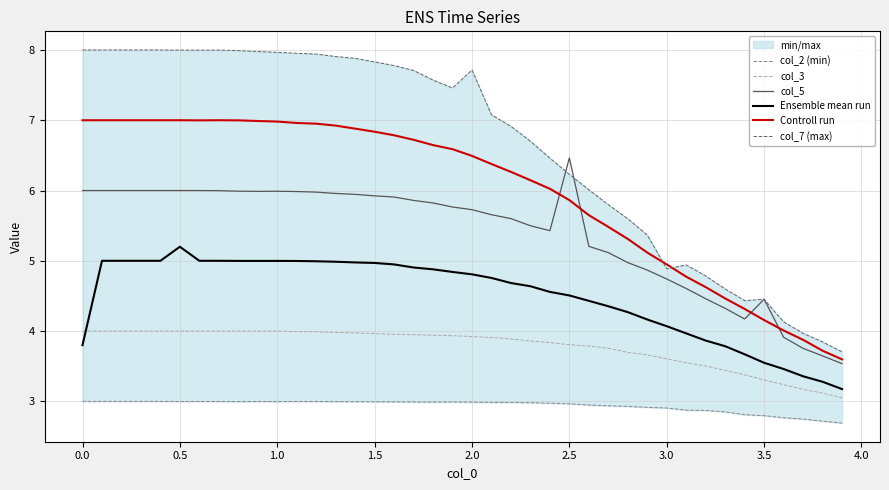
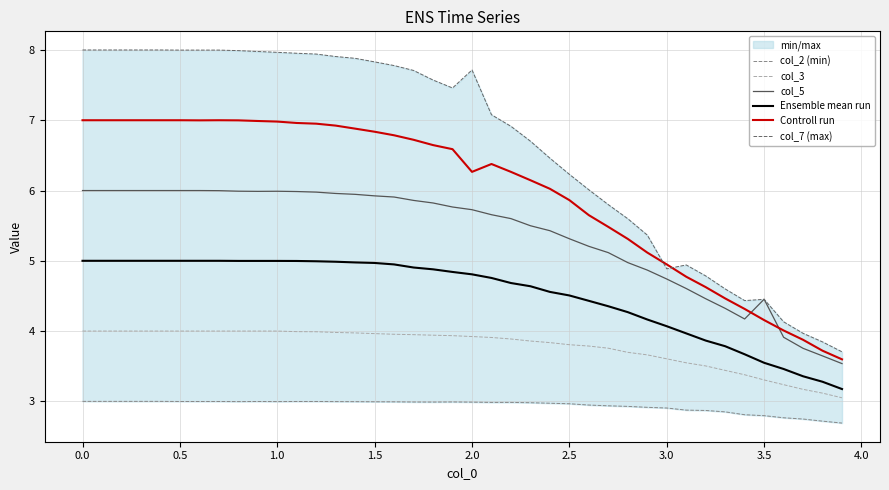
Ensemble mean run, 0.0: 3.8 -> 5.0
Ensemble mean run, 0.5: 5.2 -> 5.0
Controll run, 2.0: 6.5 -> 6.3
col_5, 2.5: 6.5 -> 5.3
